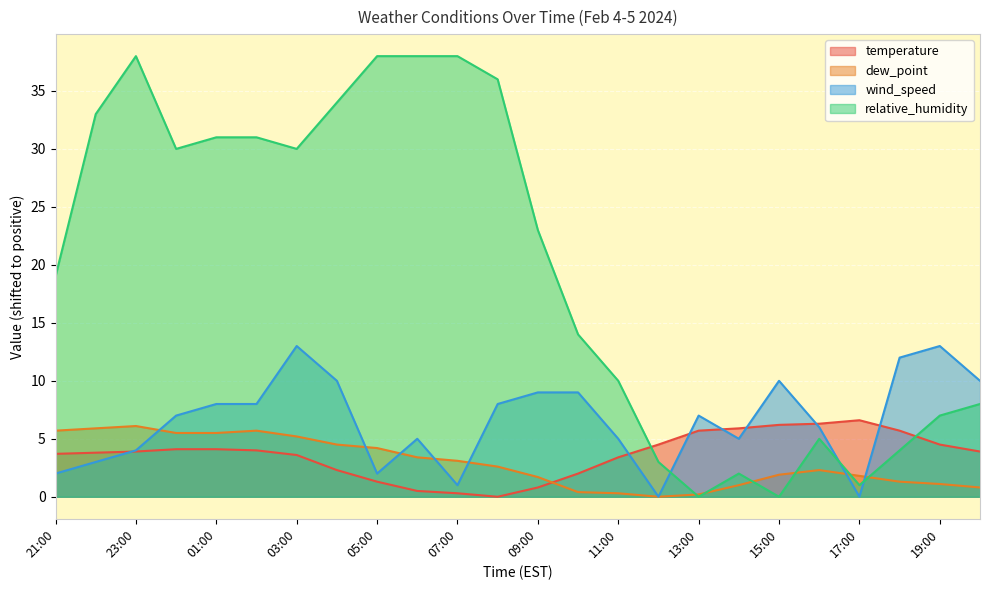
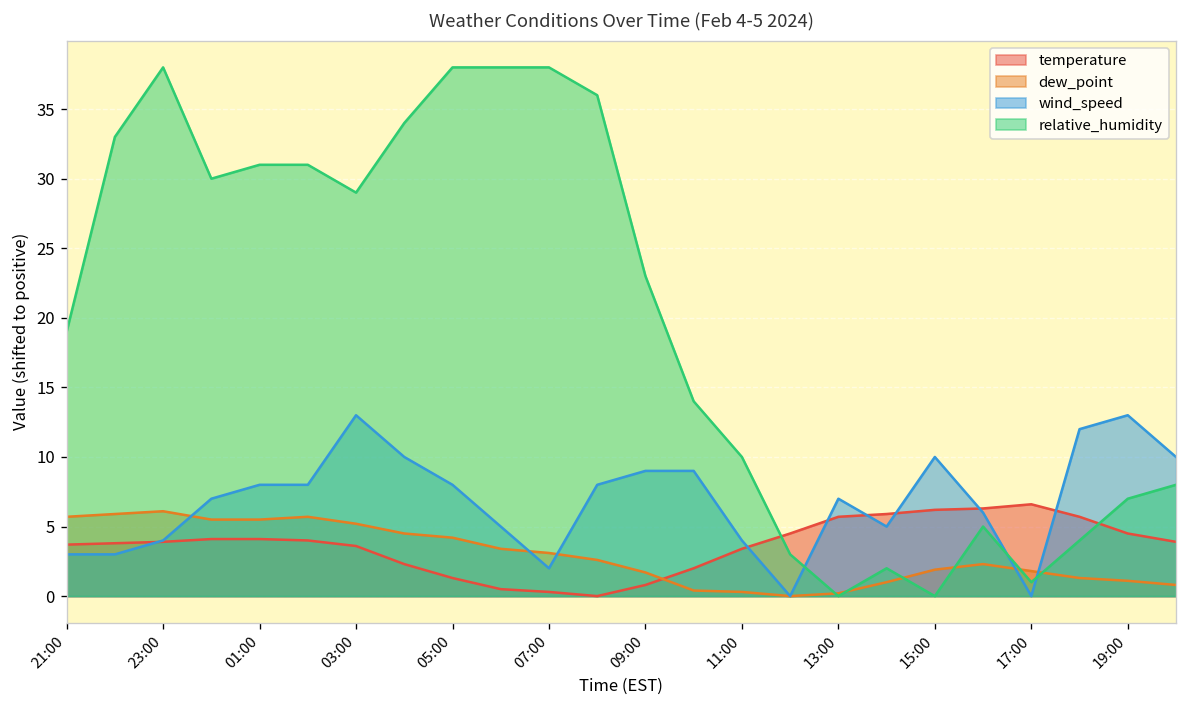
wind_speed, 21:00: 2.0 -> 3.0
relative_humidity, 03:00: 30.0 -> 29.0
wind_speed, 05:00: 2.0 -> 8.0
wind_speed, 07:00: 1.0 -> 2.0
wind_speed, 11:00: 5.0 -> 4.0
